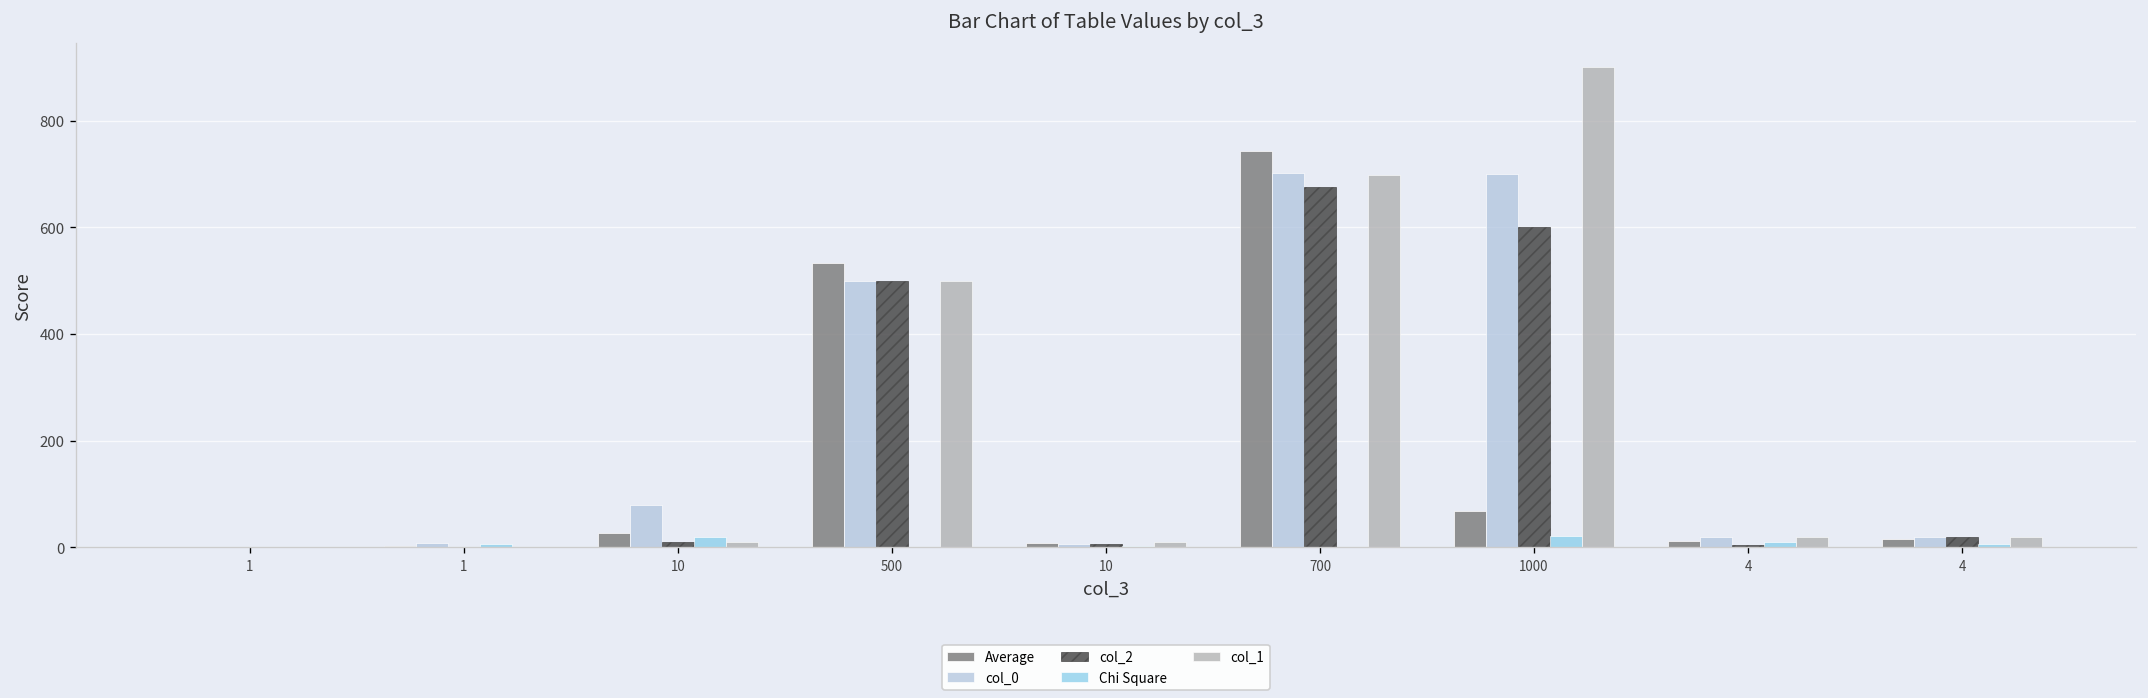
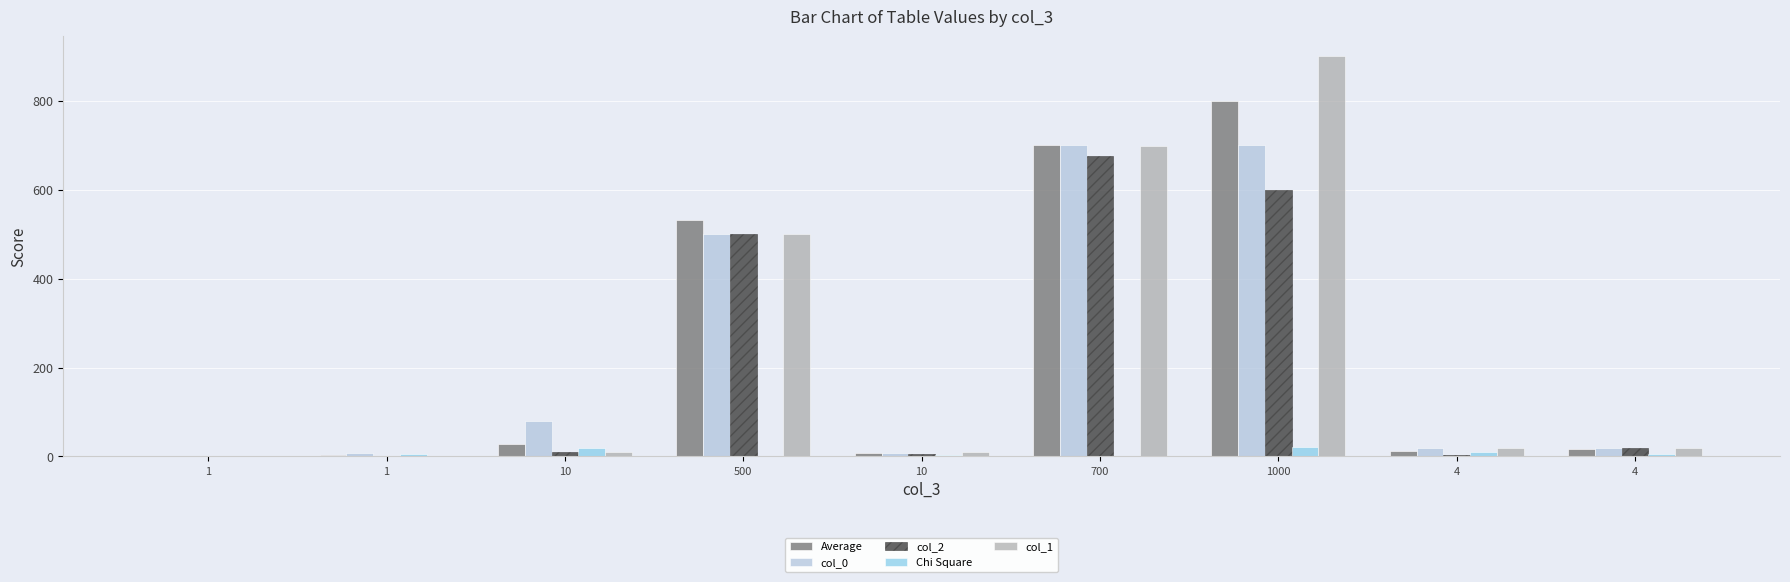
Average, 700: 740 -> 700
Average, 1000: 70 -> 800
